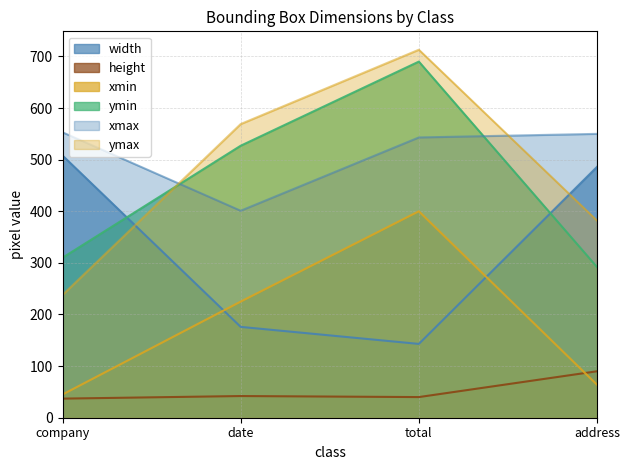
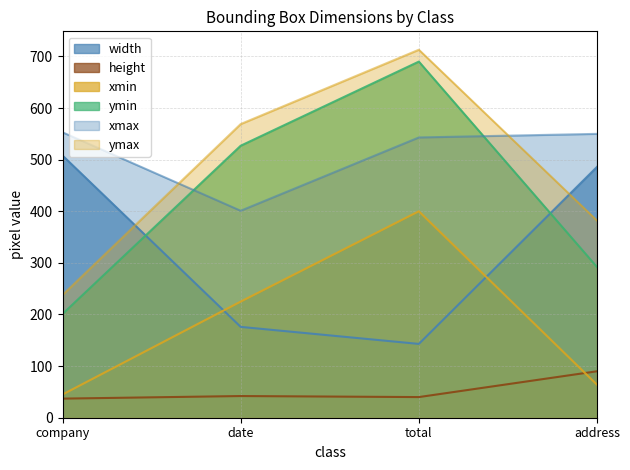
ymin, company: 310 -> 200
